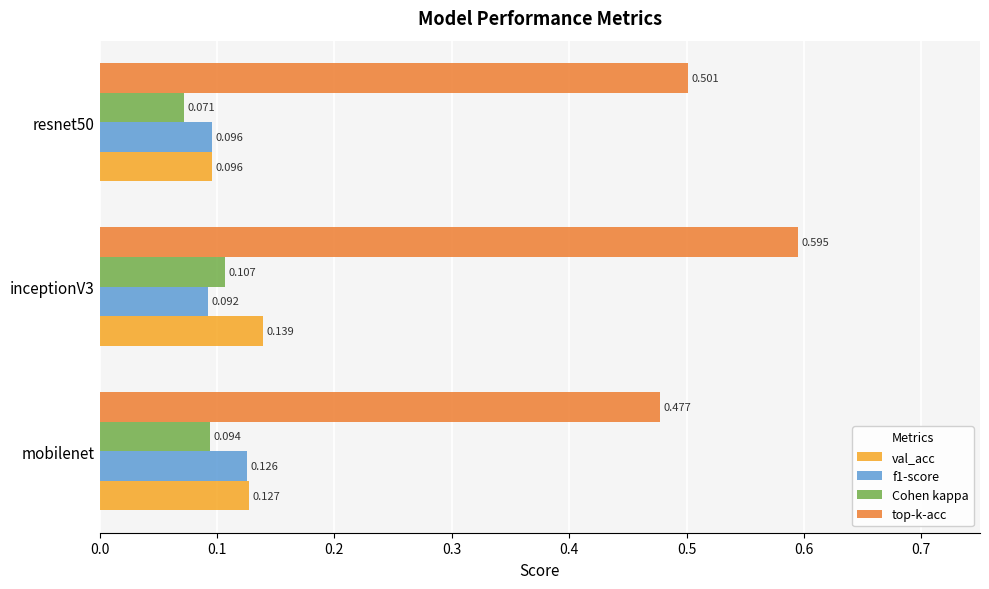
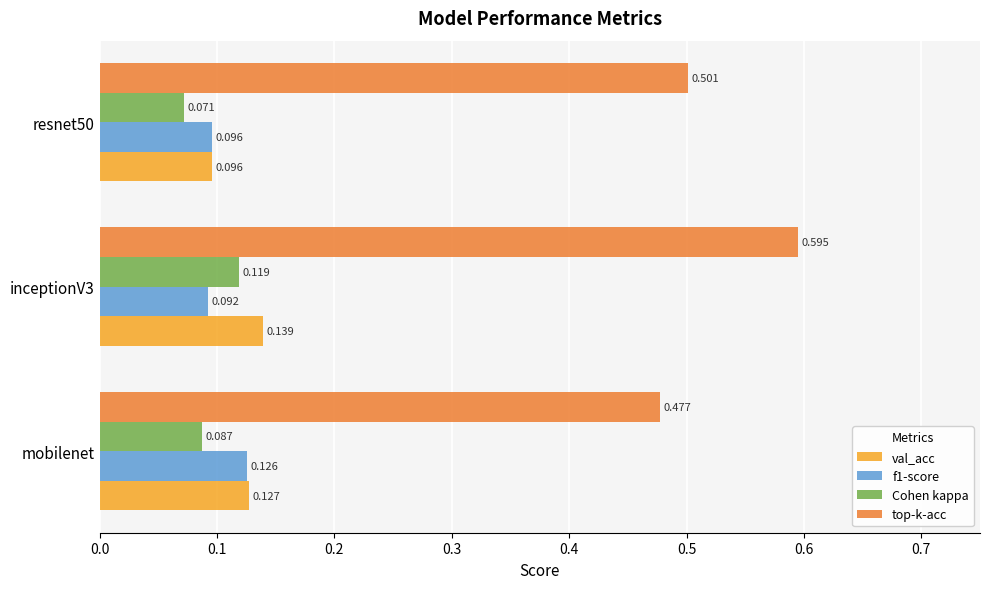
Cohen kappa, inceptionV3: 0.107 -> 0.119
Cohen kappa, mobilenet: 0.094 -> 0.087
